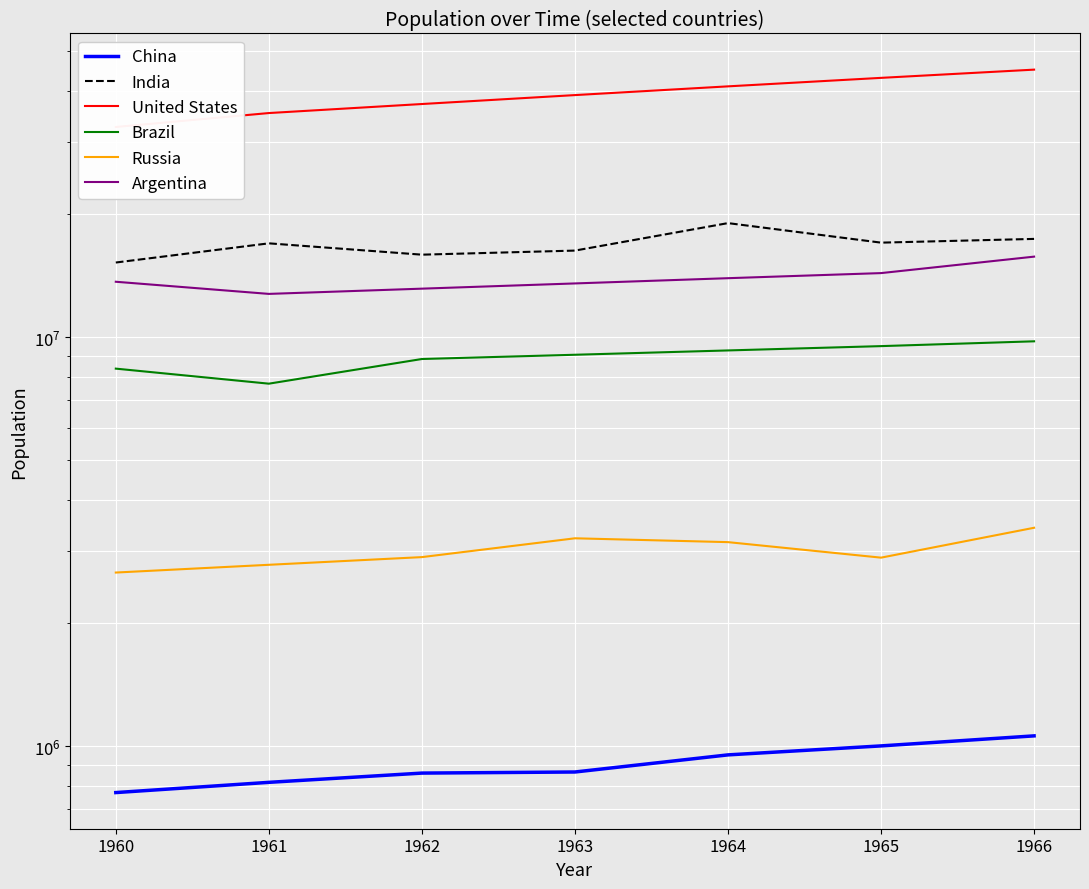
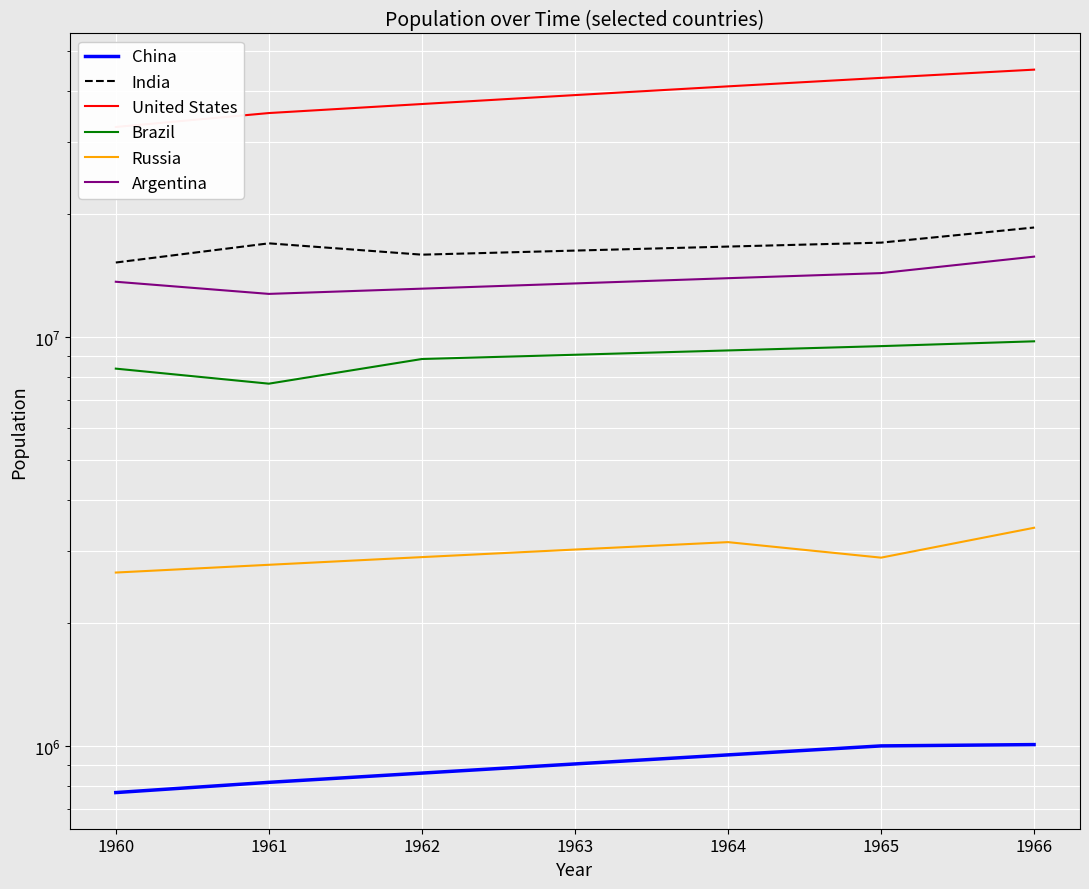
China, 1963: 860000 -> 900000
Russia, 1963: 3200000 -> 3000000
India, 1964: 19000000 -> 16700000
China, 1966: 1060000 -> 1010000
India, 1966: 17400000 -> 19000000
